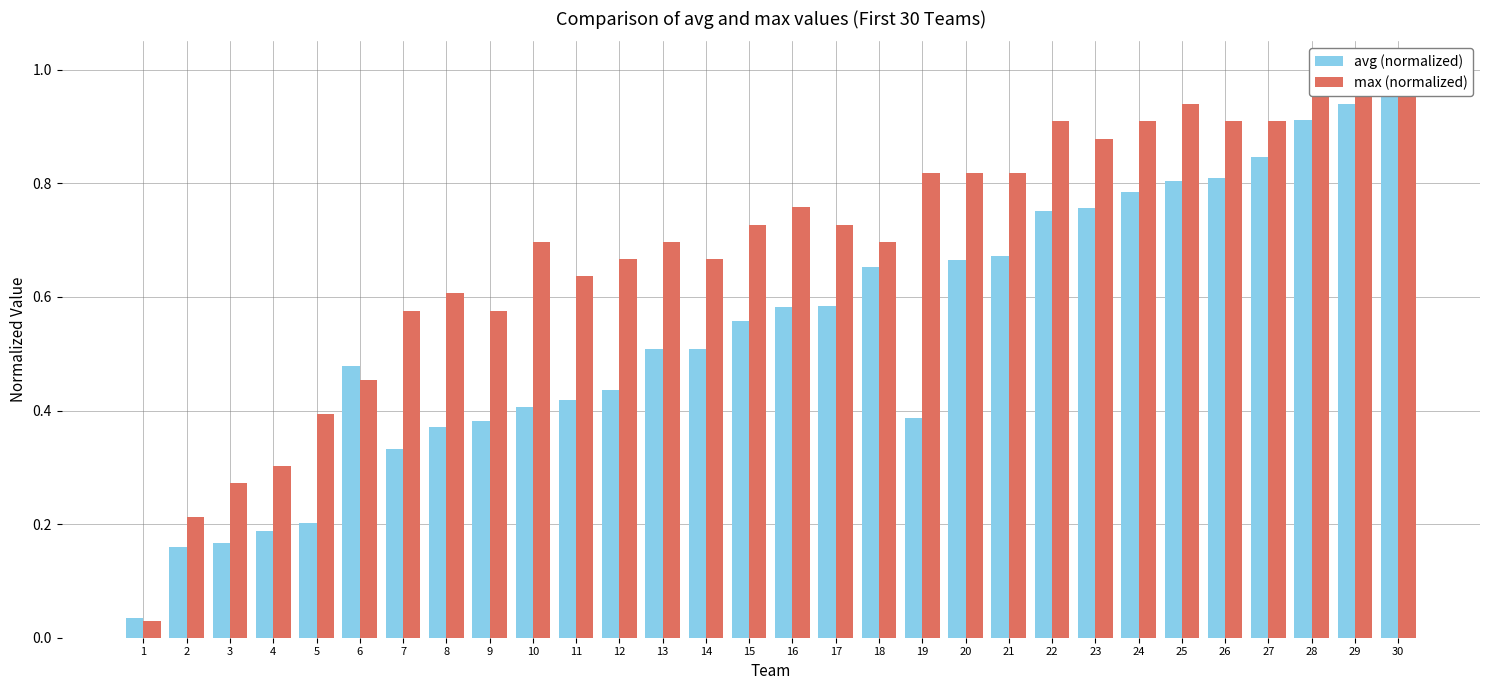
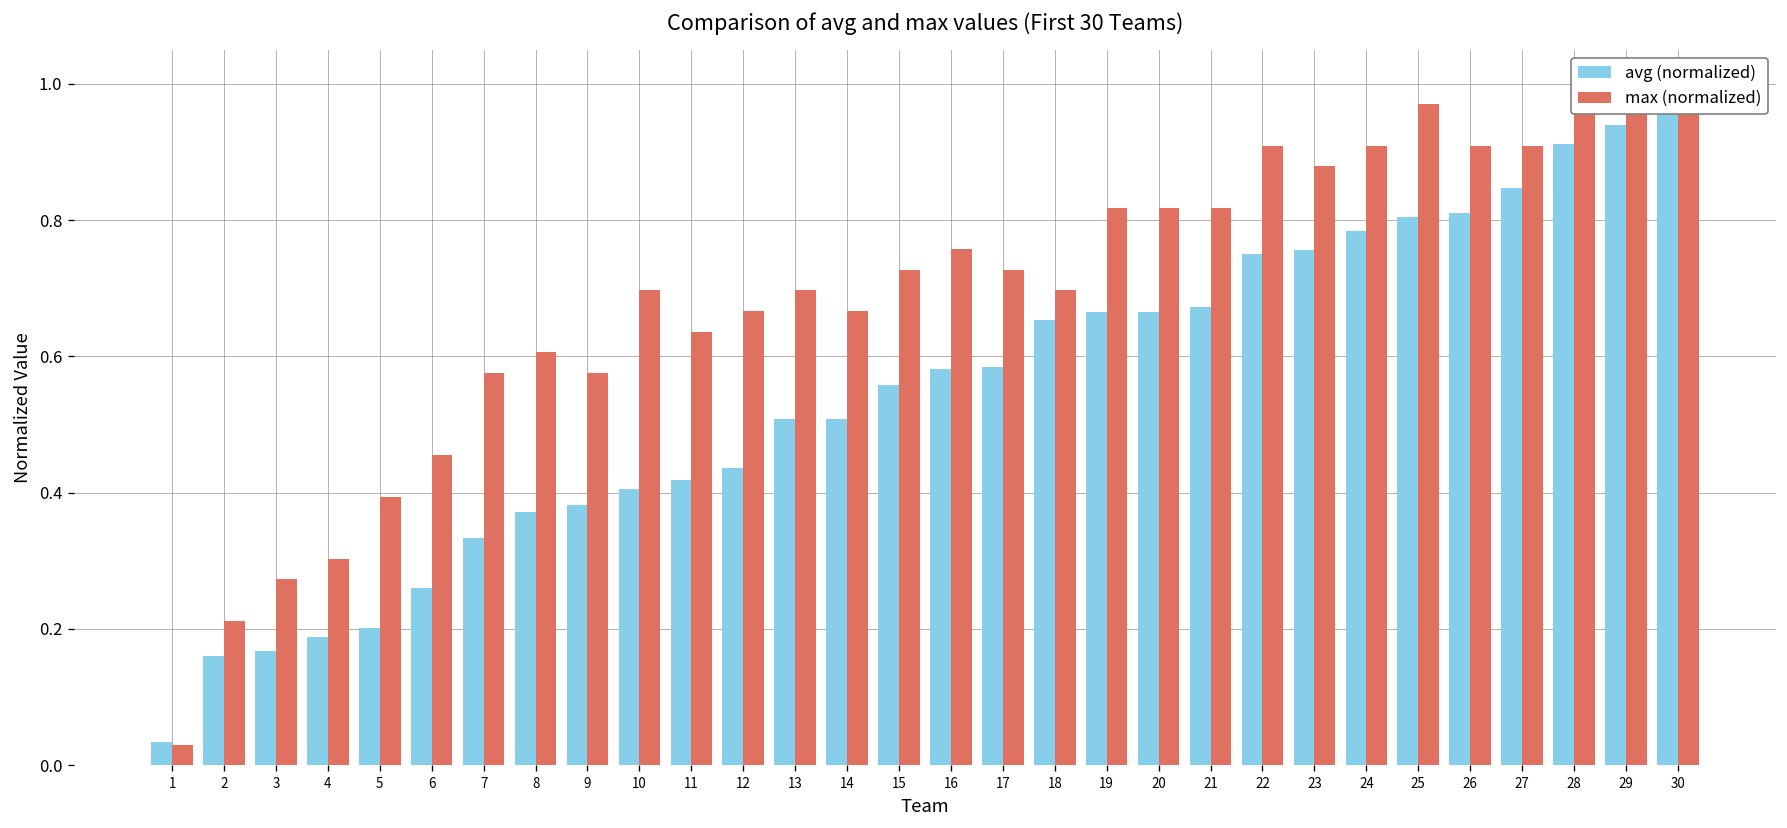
avg (normalized), 6: 0.48 -> 0.26
avg (normalized), 19: 0.39 -> 0.67
max (normalized), 25: 0.94 -> 0.97
